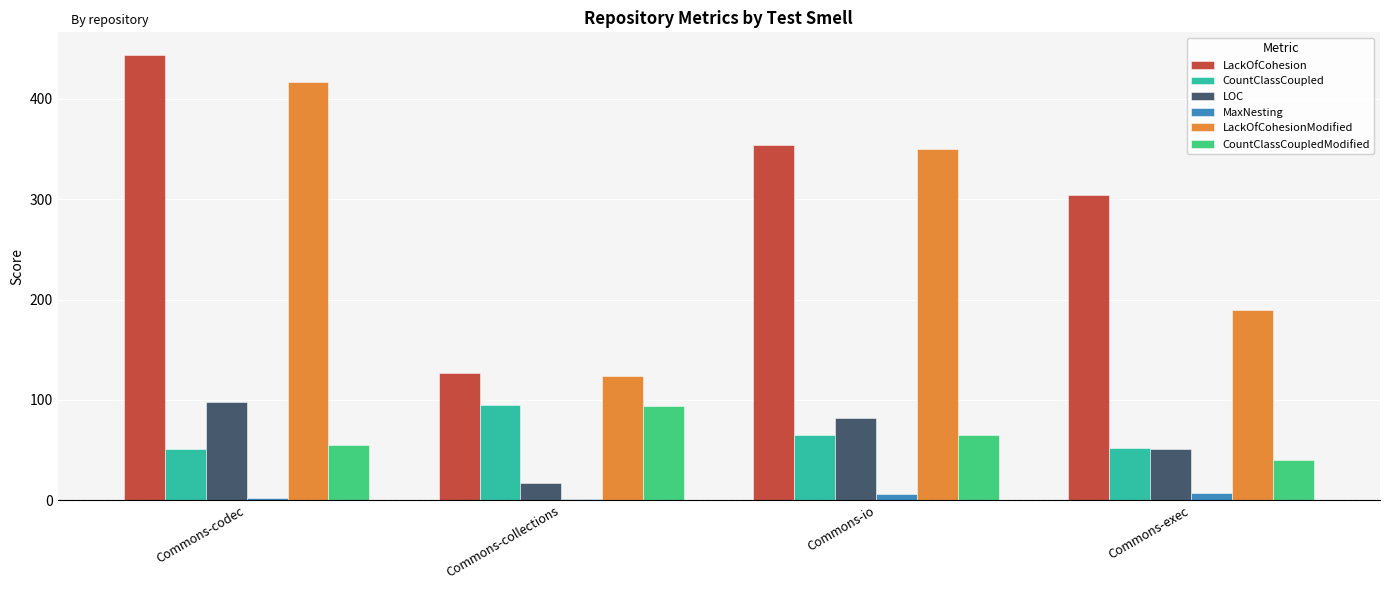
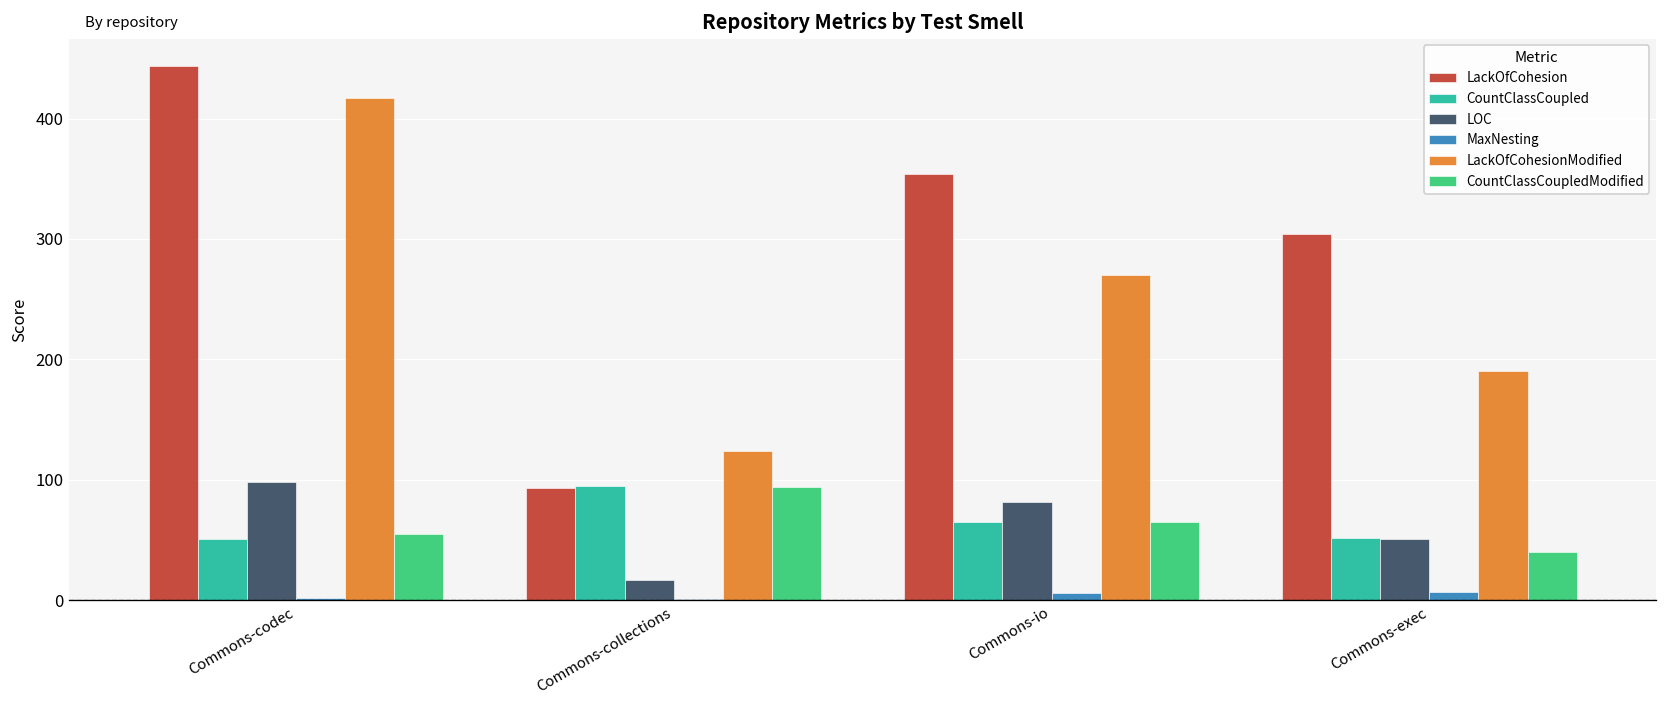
LackOfCohesion, Commons-collections: 127 -> 93
LackOfCohesionModified, Commons-io: 350 -> 270
